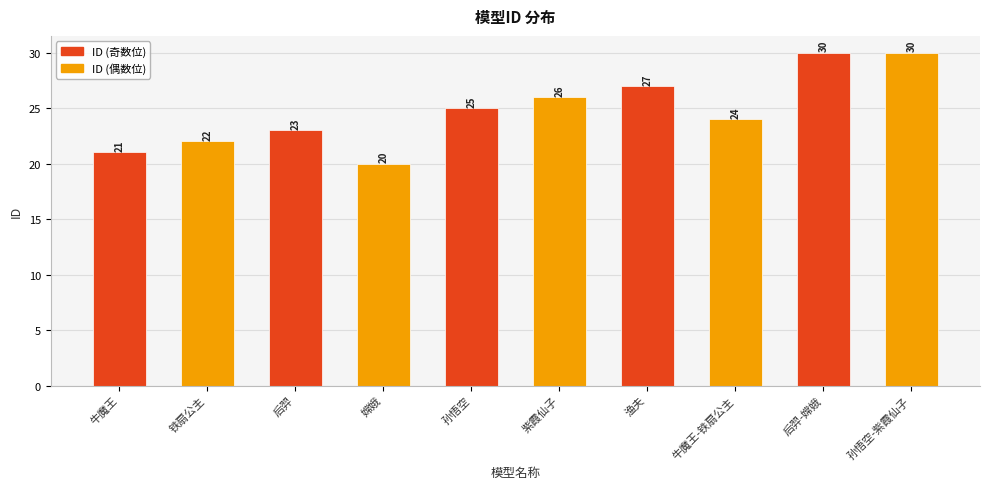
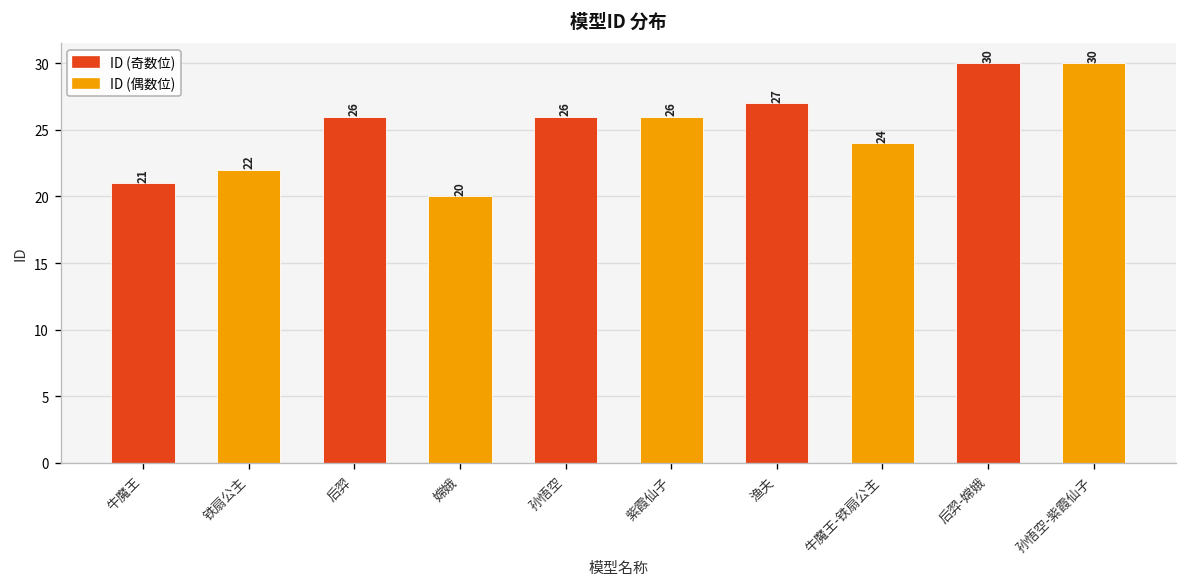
后羿: 23 -> 26
孙悟空: 25 -> 26
